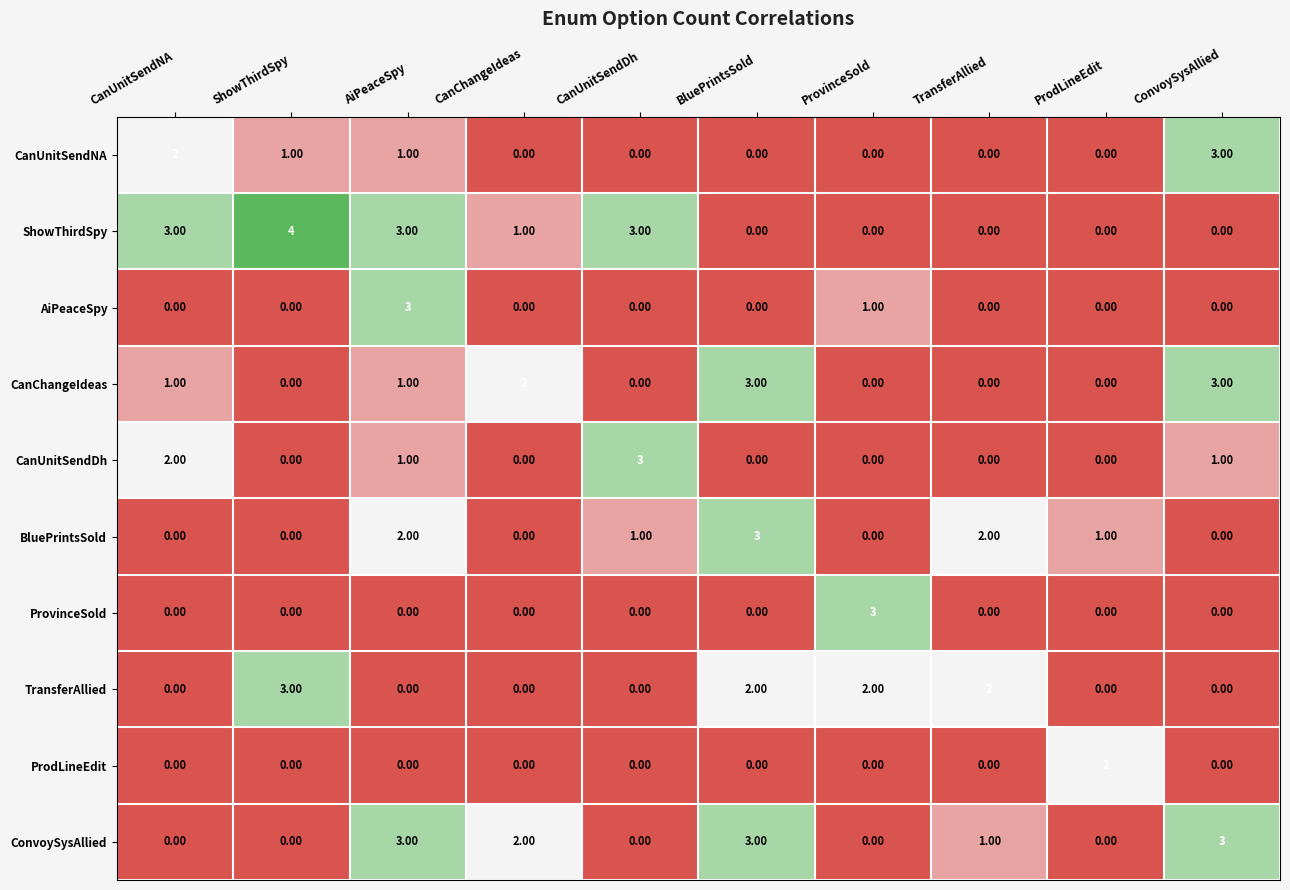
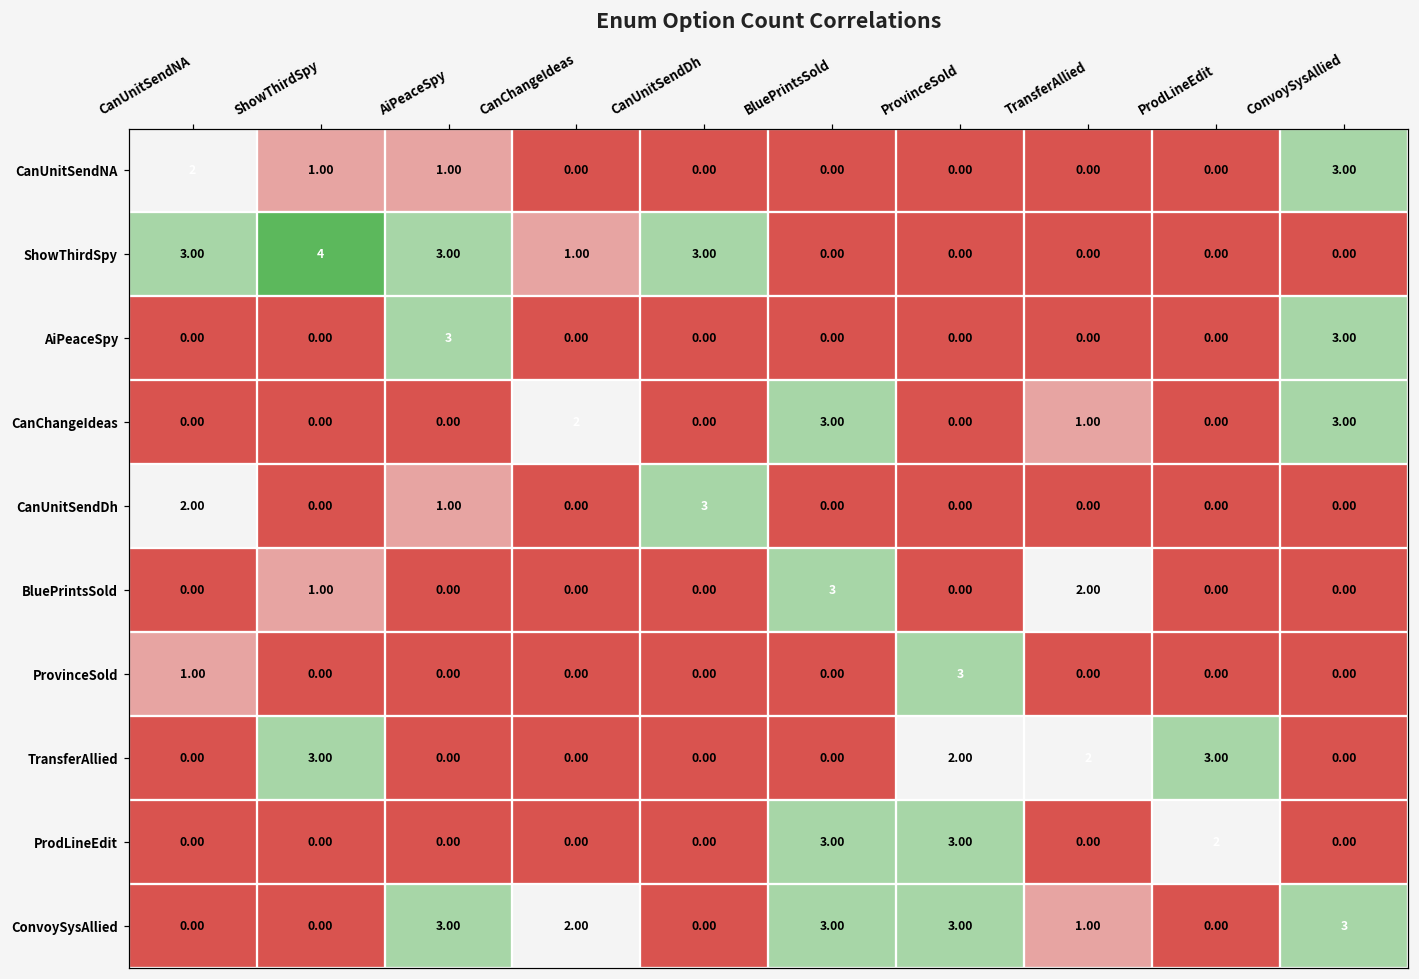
AiPeaceSpy, ProvinceSold: 1.00 -> 0.00
AiPeaceSpy, ConvoySysAllied: 0.00 -> 3.00
CanChangeIdeas, CanUnitSendNA: 1.00 -> 0.00
CanChangeIdeas, AiPeaceSpy: 1.00 -> 0.00
CanChangeIdeas, TransferAllied: 0.00 -> 1.00
CanUnitSendDh, ConvoySysAllied: 1.00 -> 0.00
BluePrintsSold, ShowThirdSpy: 0.00 -> 1.00
BluePrintsSold, AiPeaceSpy: 2.00 -> 0.00
BluePrintsSold, CanUnitSendDh: 1.00 -> 0.00
BluePrintsSold, ProdLineEdit: 1.00 -> 0.00
ProvinceSold, CanUnitSendNA: 0.00 -> 1.00
TransferAllied, BluePrintsSold: 2.00 -> 0.00
TransferAllied, ProdLineEdit: 0.00 -> 3.00
ProdLineEdit, BluePrintsSold: 0.00 -> 3.00
ProdLineEdit, ProvinceSold: 0.00 -> 3.00
ConvoySysAllied, ProvinceSold: 0.00 -> 3.00
